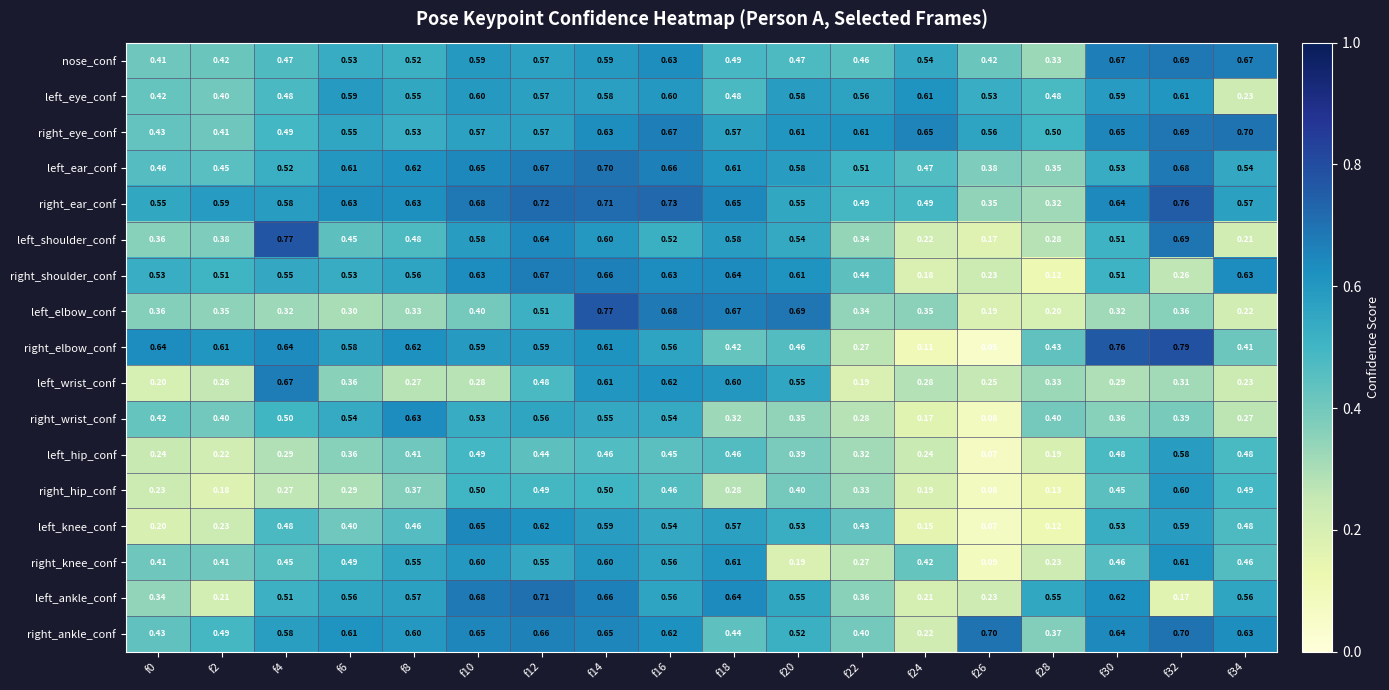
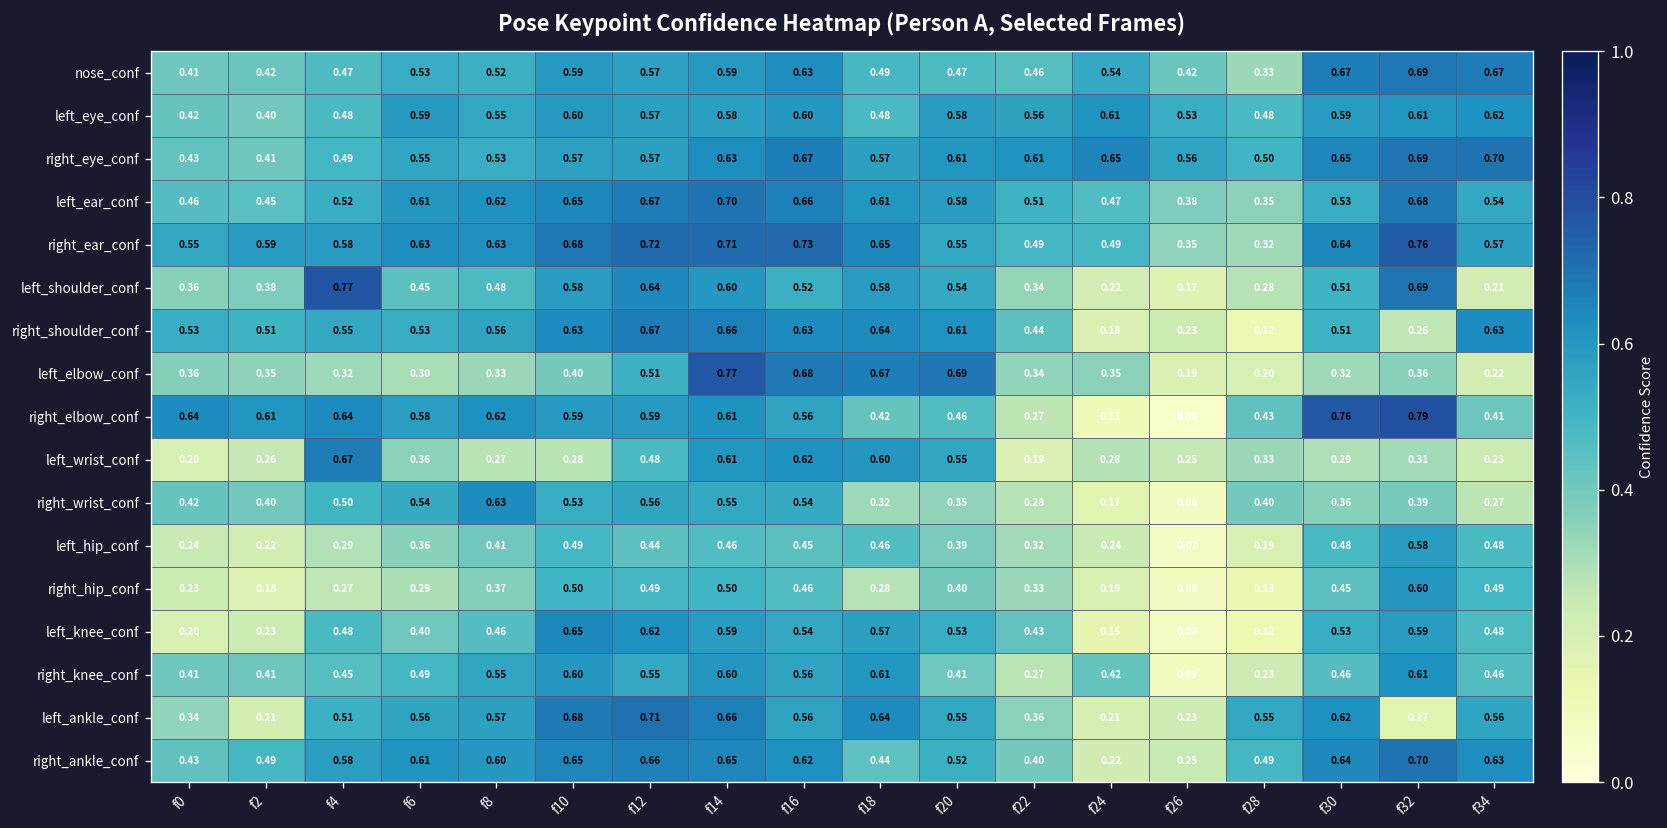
left_eye_conf, f34: 0.23 -> 0.62
right_knee_conf, f20: 0.19 -> 0.41
right_ankle_conf, f26: 0.70 -> 0.25
right_ankle_conf, f28: 0.37 -> 0.49
